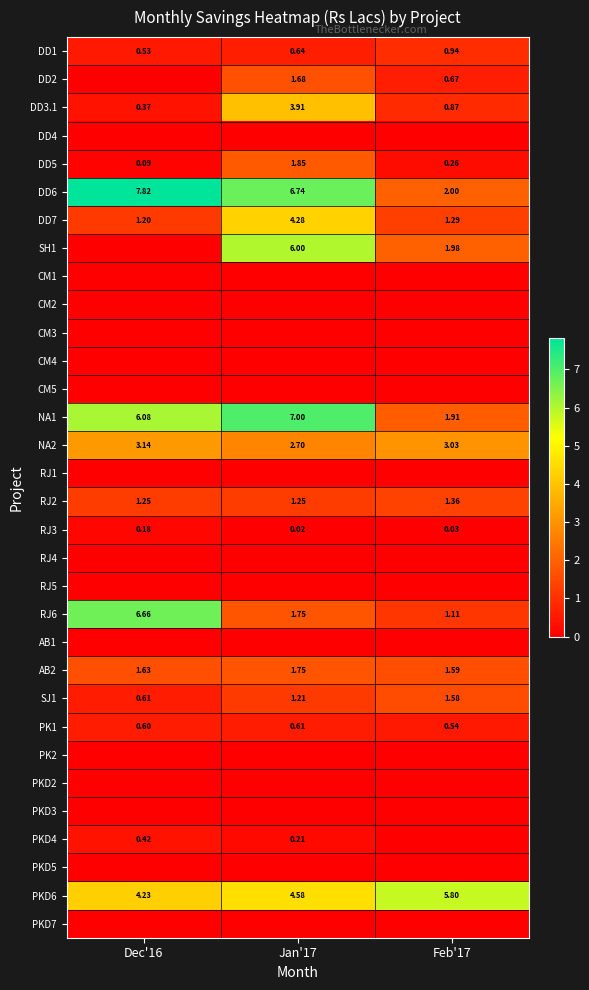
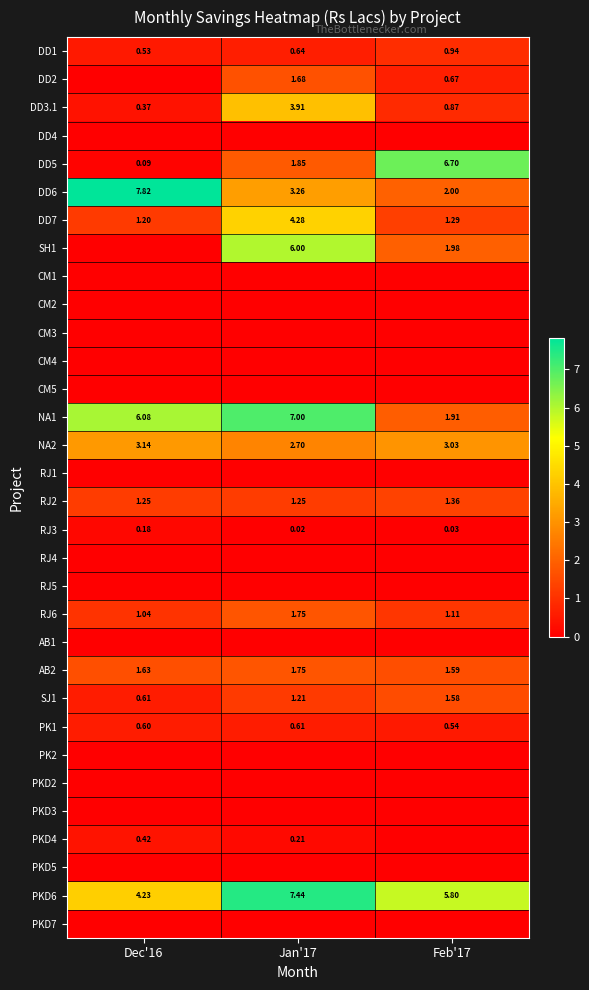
DD5, Feb'17: 0.26 -> 6.70
DD6, Jan'17: 6.74 -> 3.26
RJ6, Dec'16: 6.66 -> 1.04
PKD6, Jan'17: 4.58 -> 7.44
